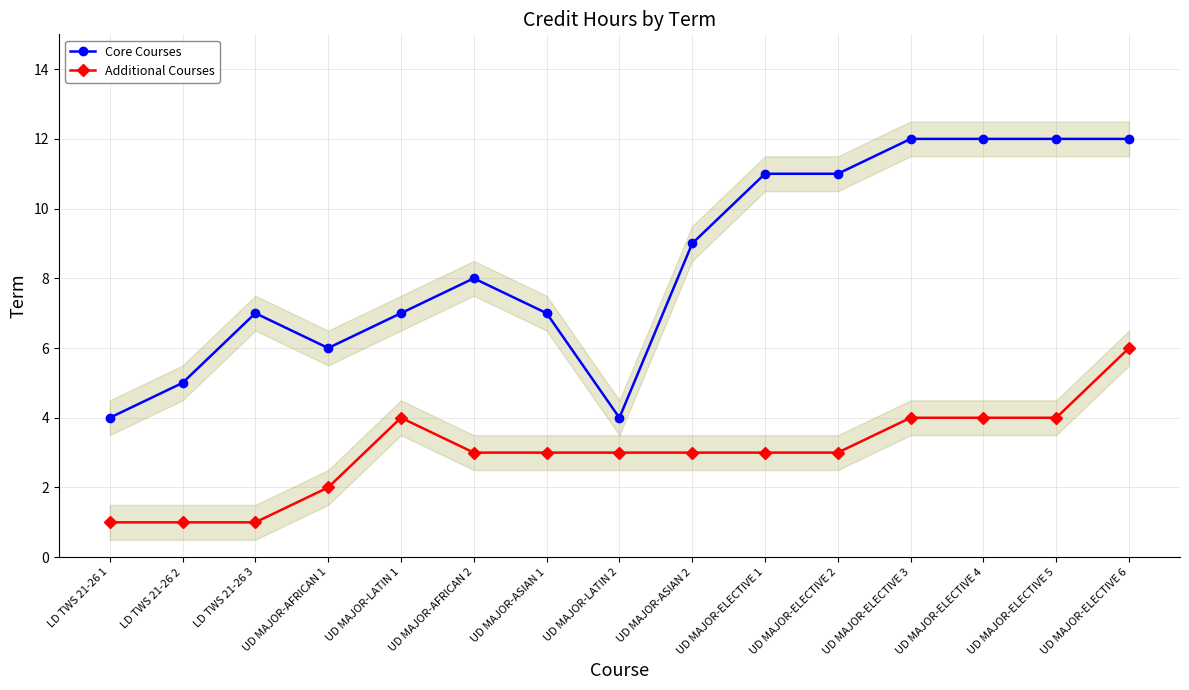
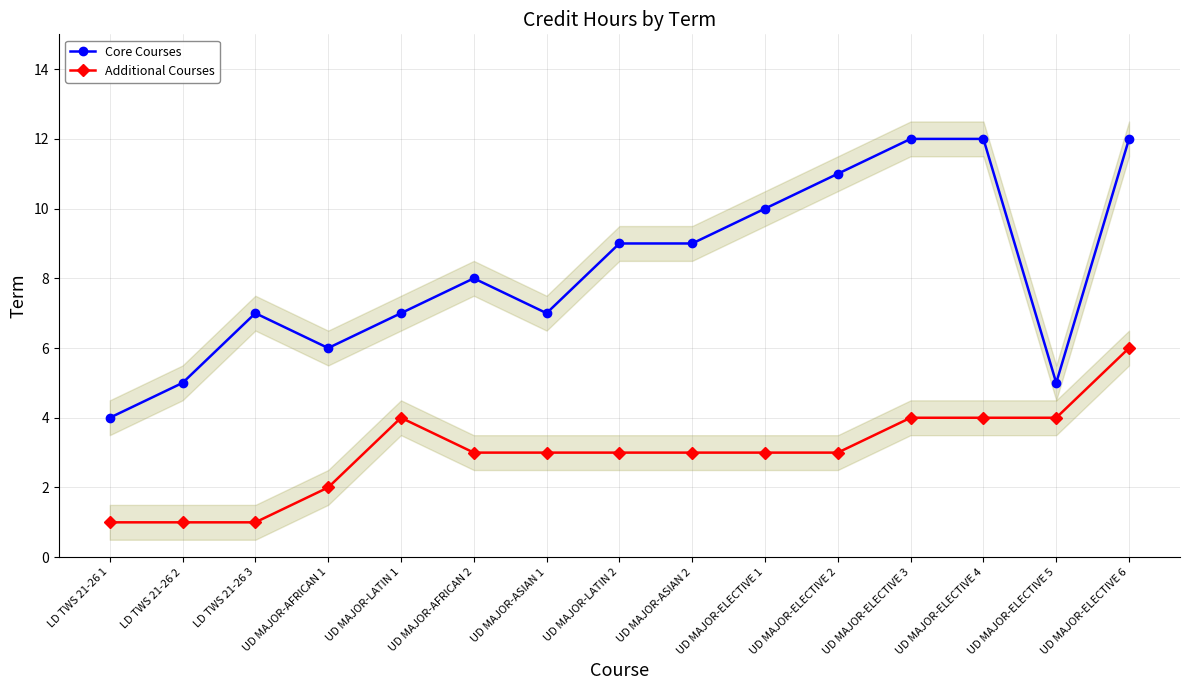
Core Courses, UD MAJOR-LATIN 2: 4 -> 9
Core Courses, UD MAJOR-ELECTIVE 1: 11 -> 10
Core Courses, UD MAJOR-ELECTIVE 5: 12 -> 5
